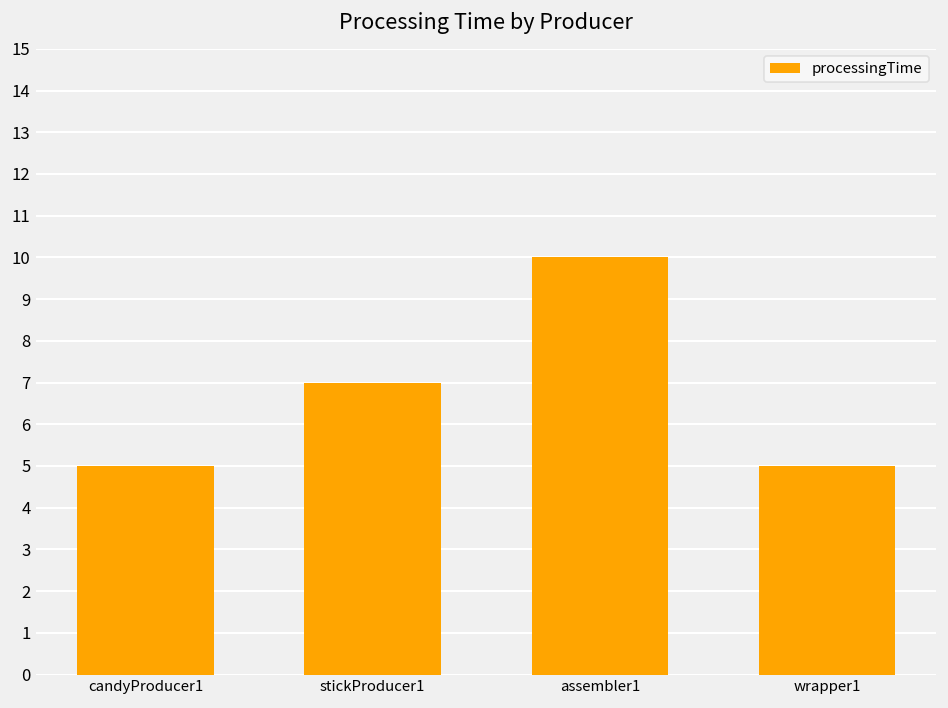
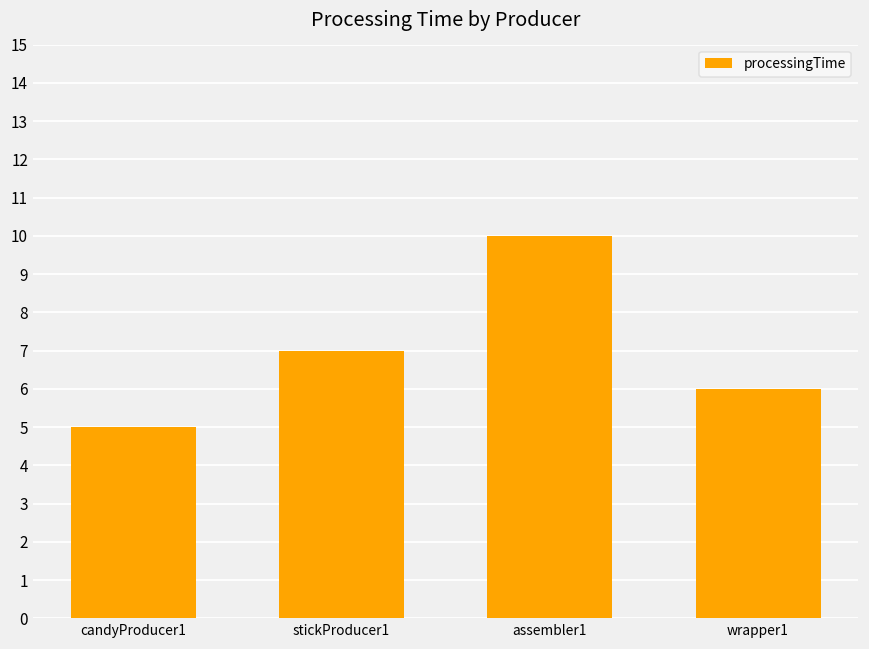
wrapper1: 5 -> 6
